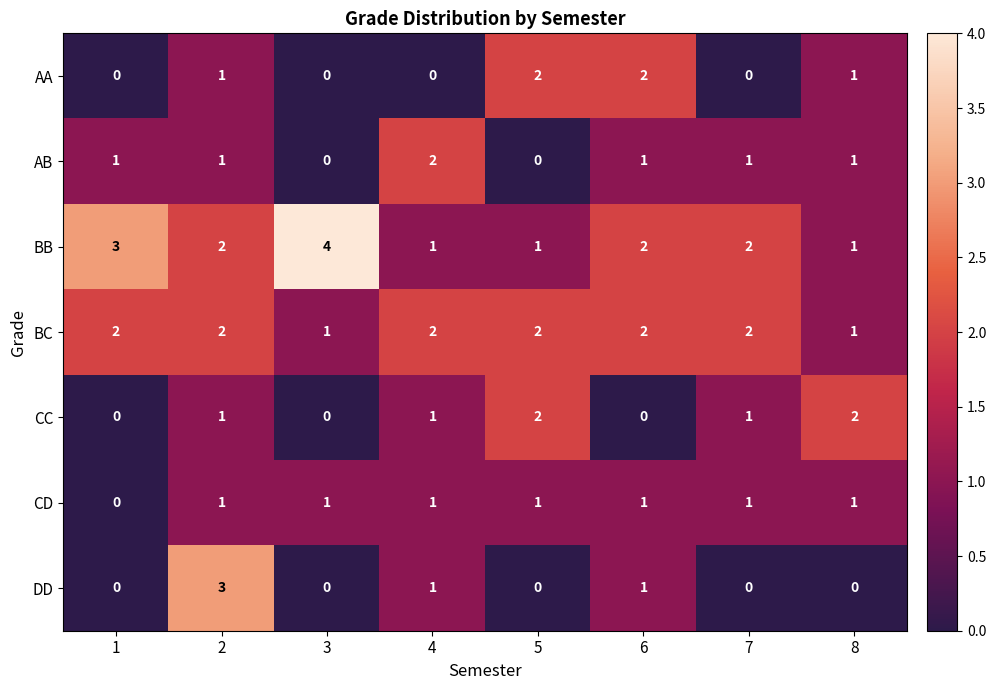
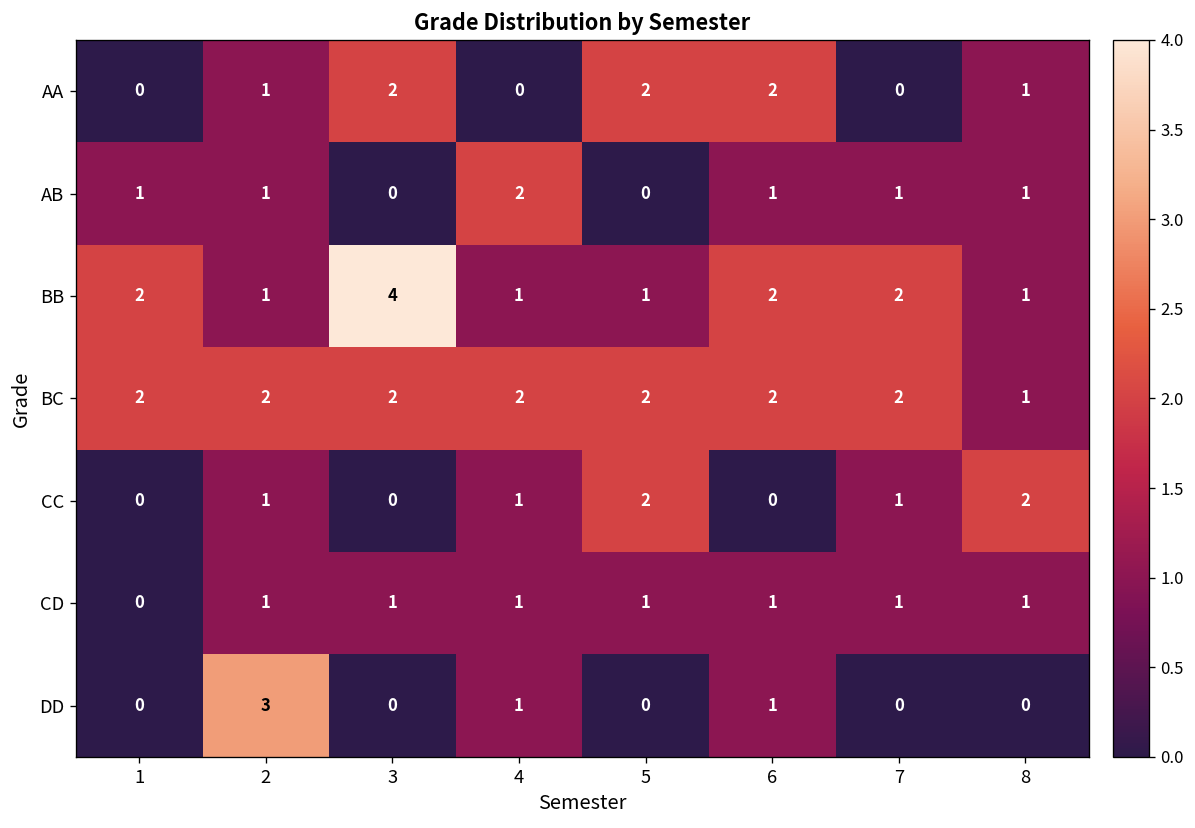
AA, 3: 0 -> 2
BB, 1: 3 -> 2
BB, 2: 2 -> 1
BC, 3: 1 -> 2
